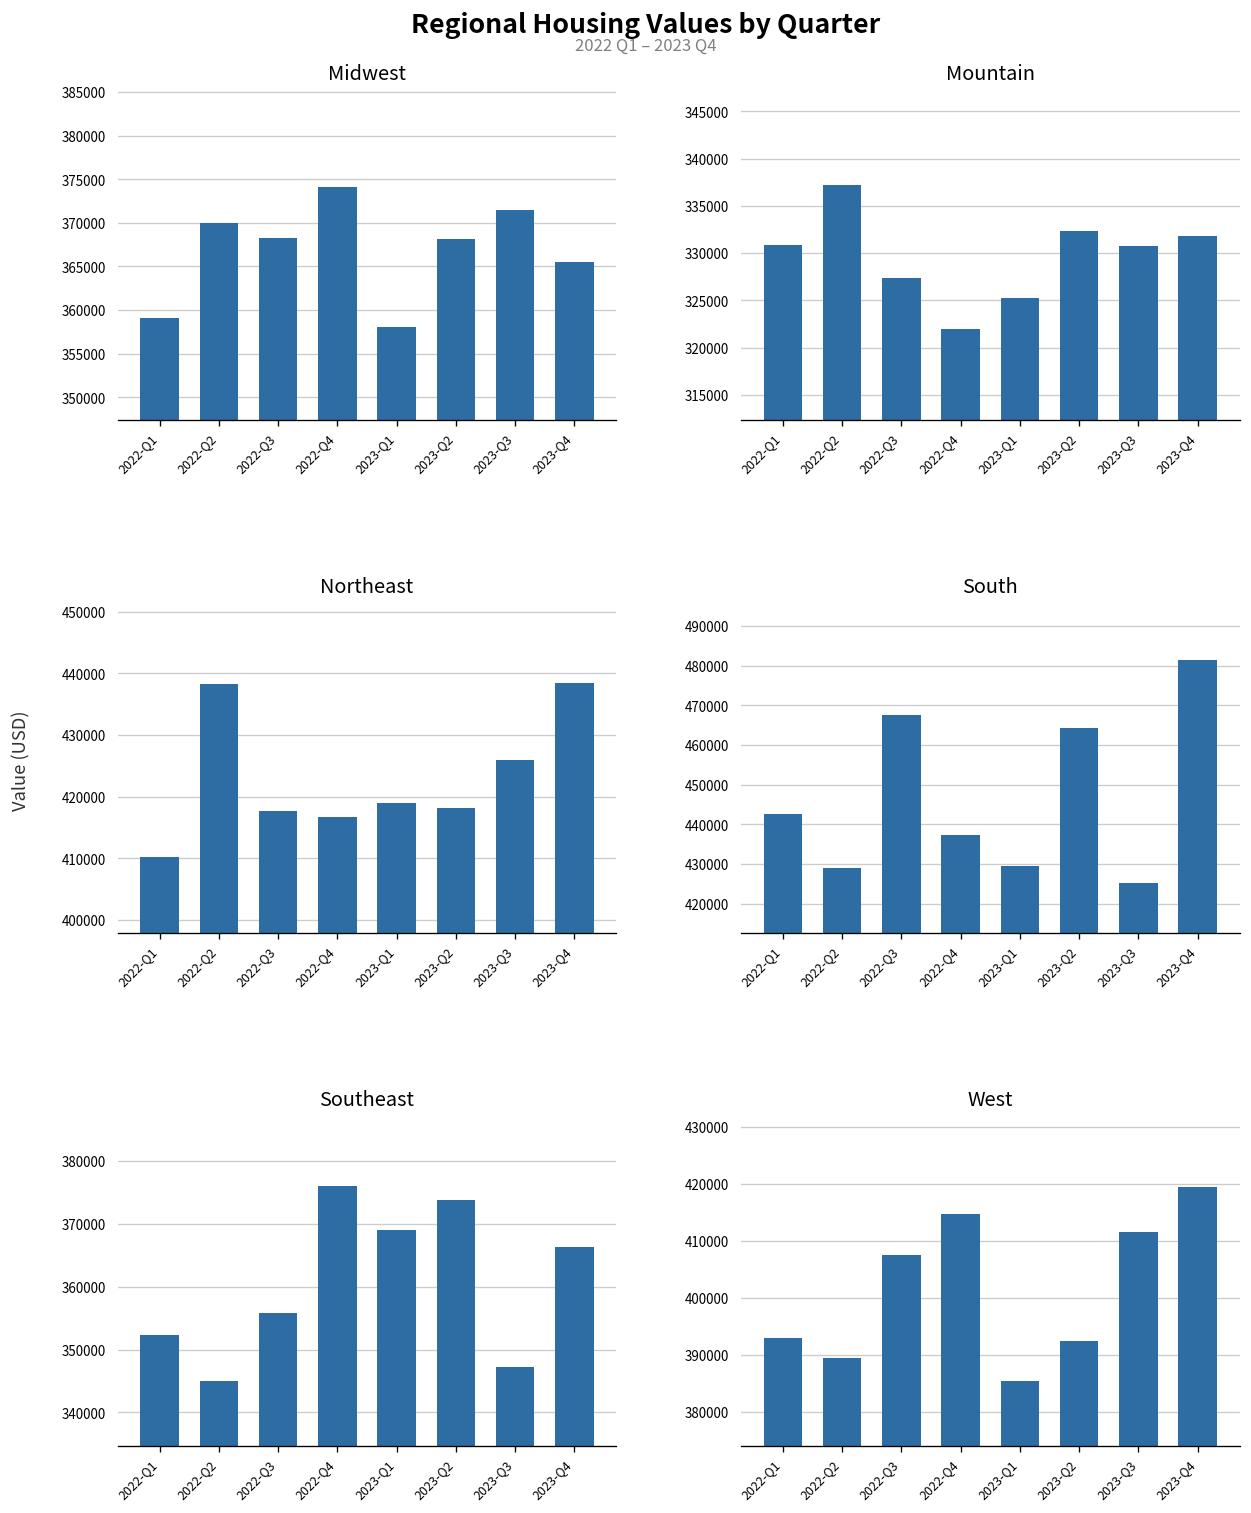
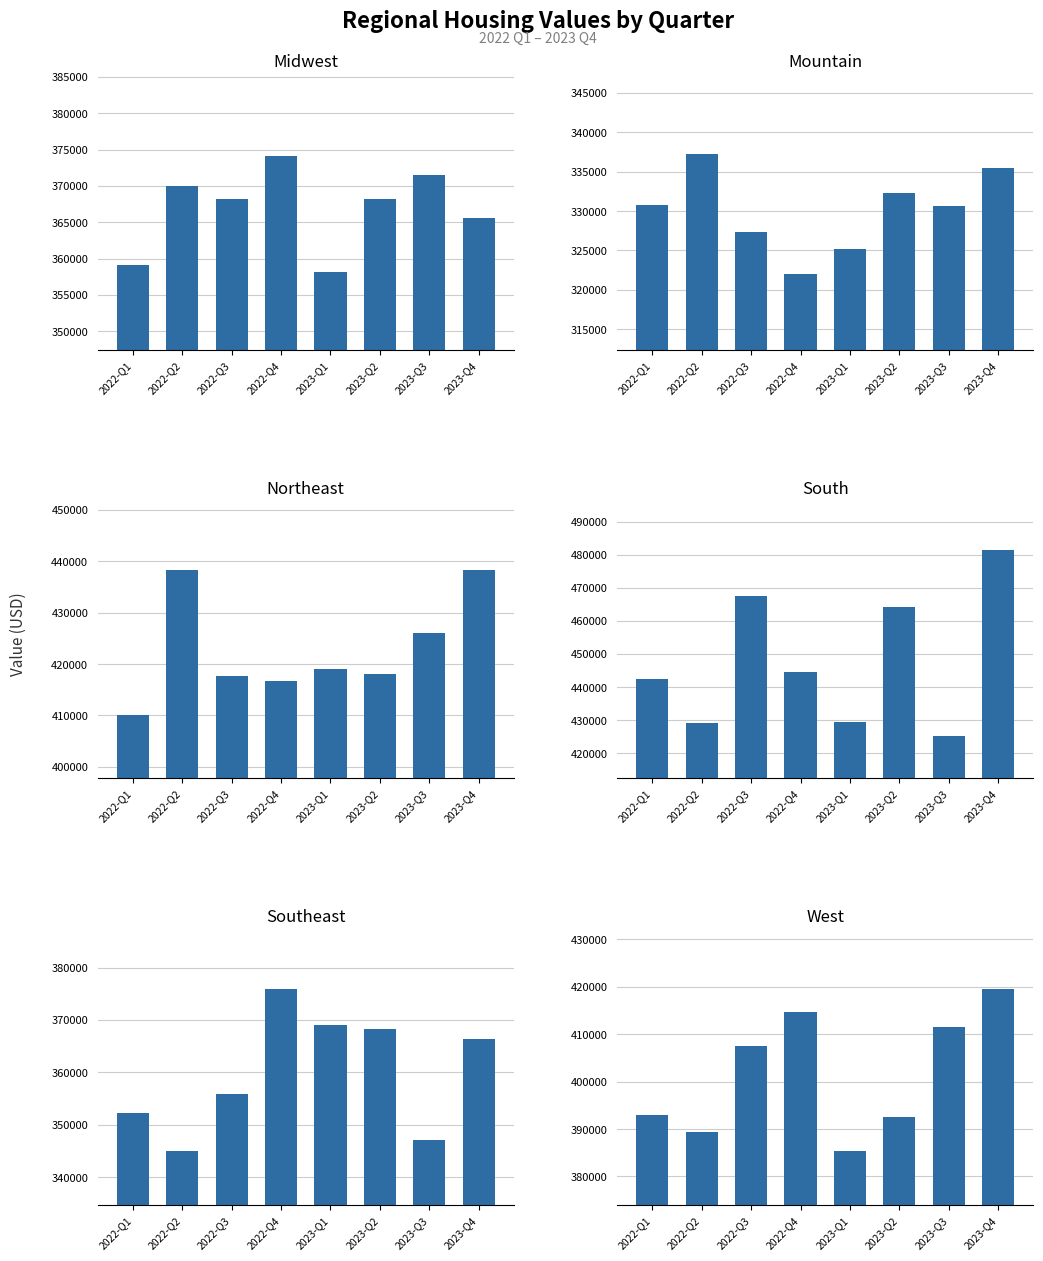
Mountain, 2023-Q4: 332000 -> 336000
South, 2022-Q4: 437000 -> 445000
Southeast, 2023-Q2: 374000 -> 368000
